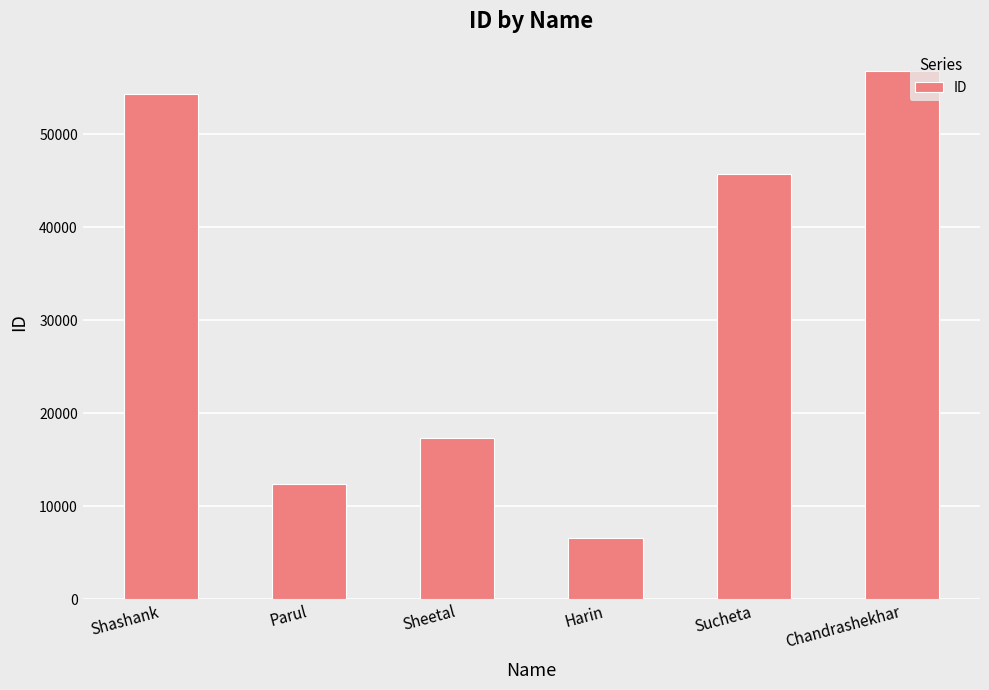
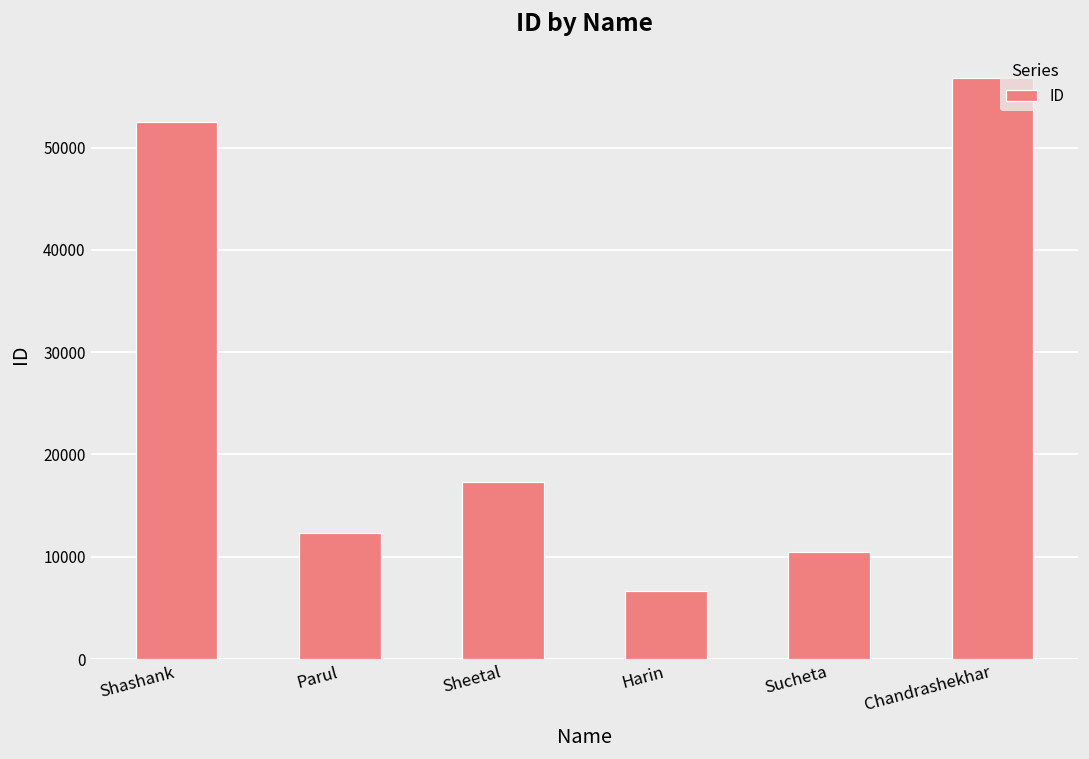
Shashank: 54000 -> 53000
Sucheta: 46000 -> 10000
